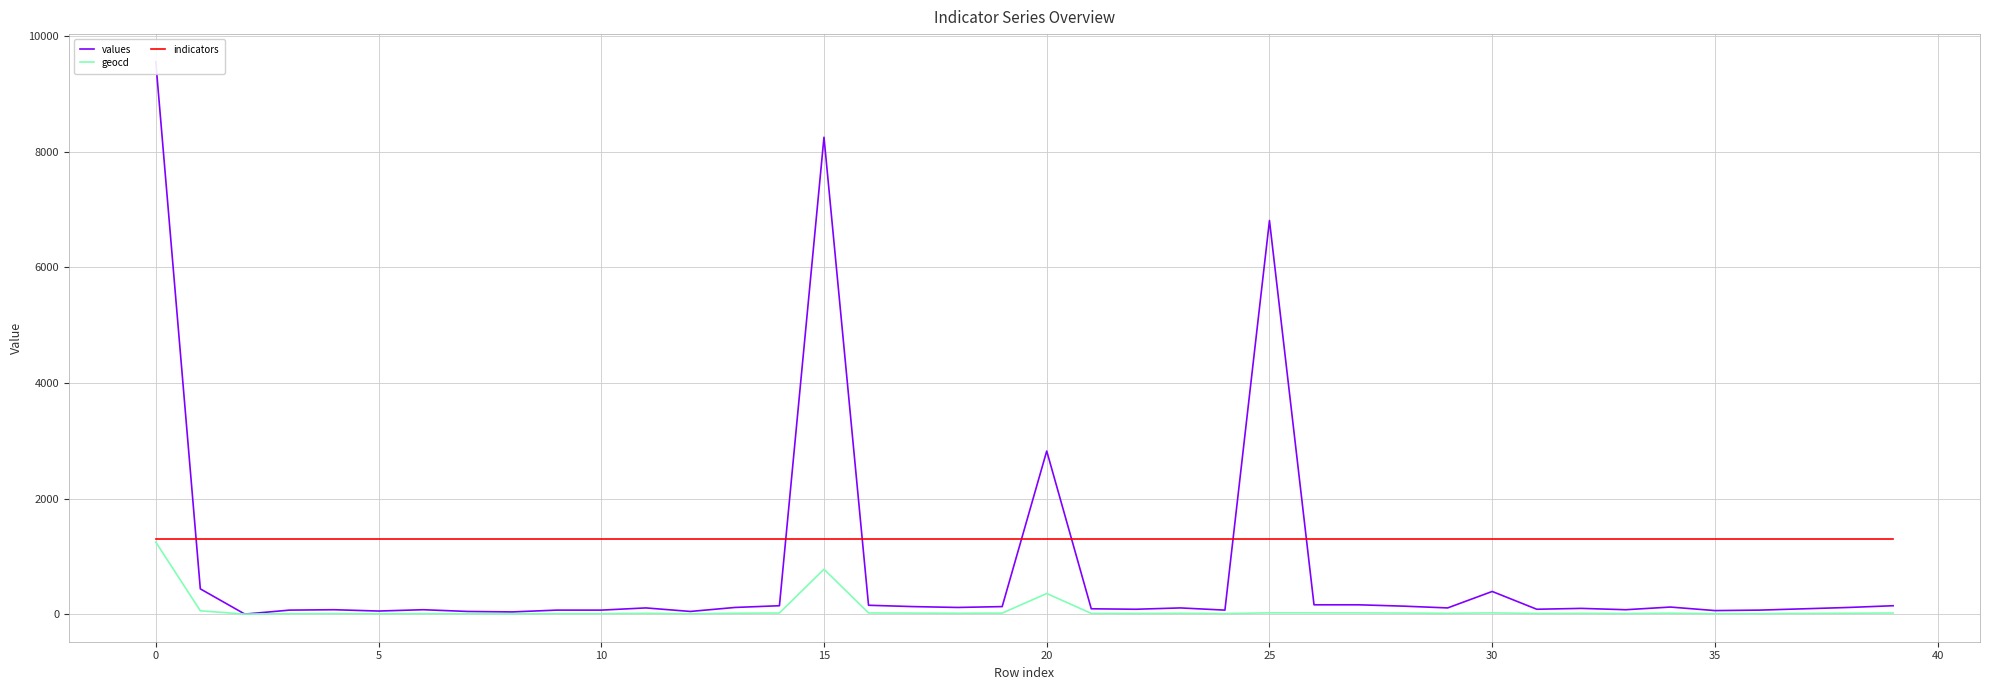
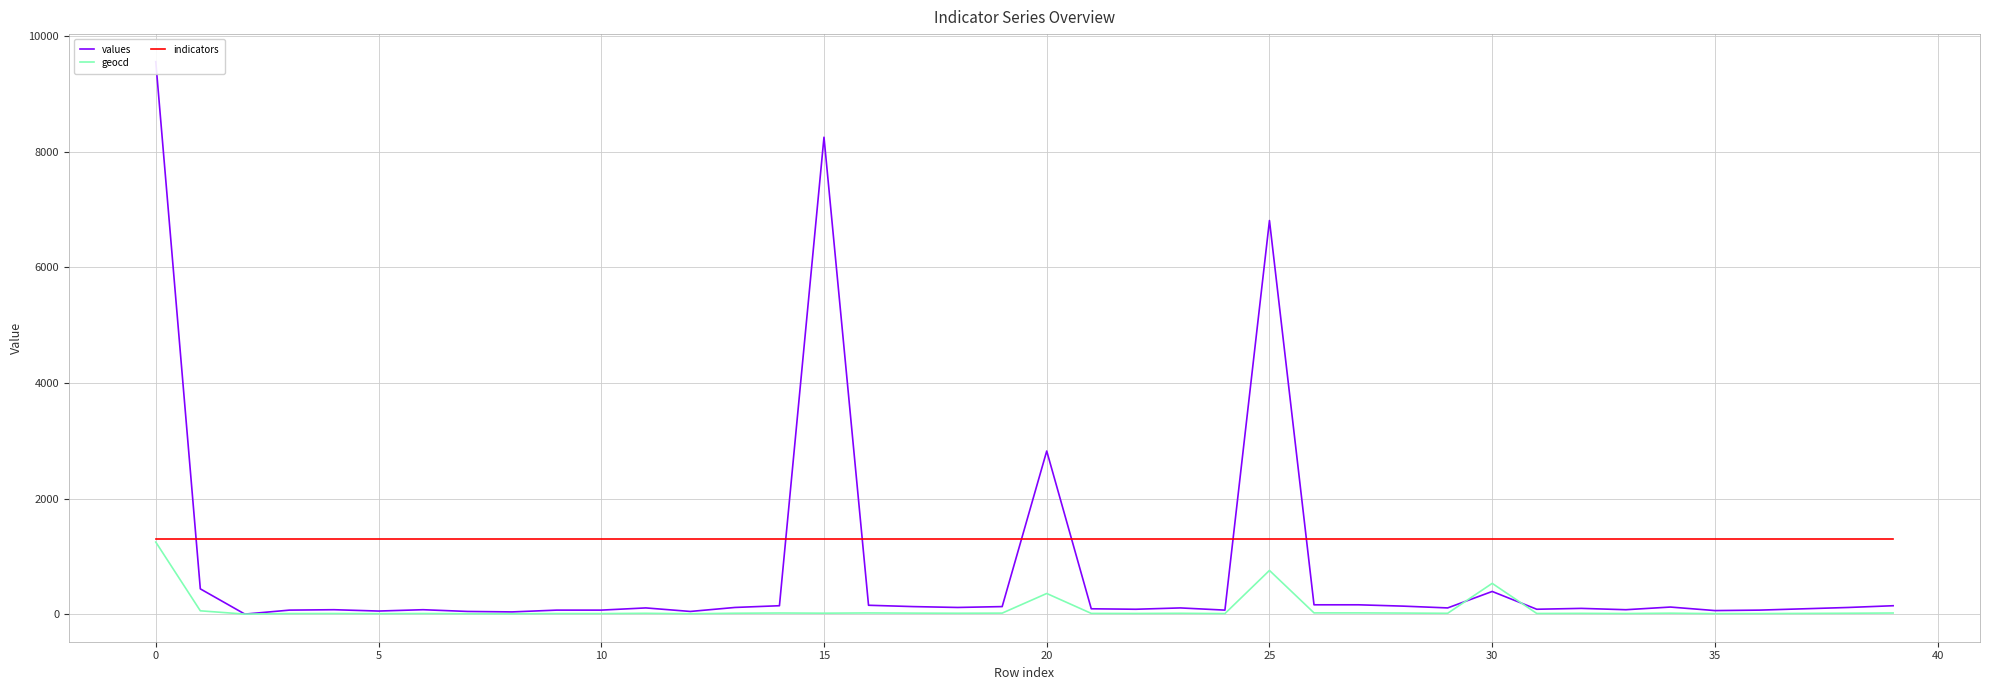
geocd, 15: 800 -> 0
geocd, 25: 0 -> 800
geocd, 30: 0 -> 500
